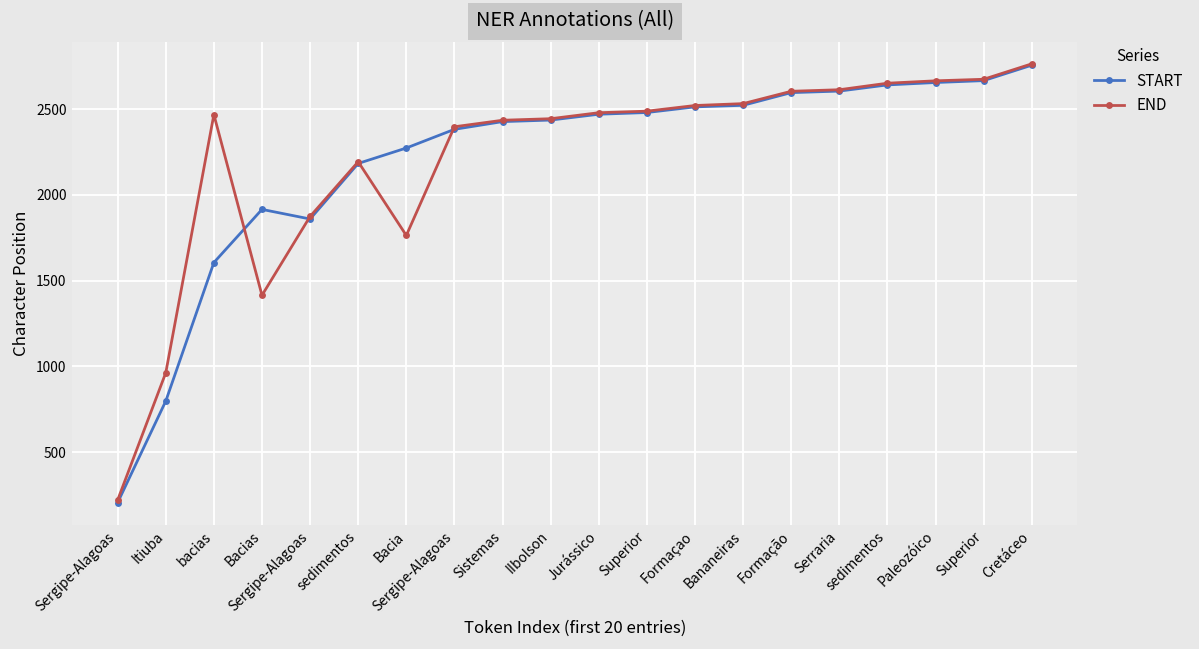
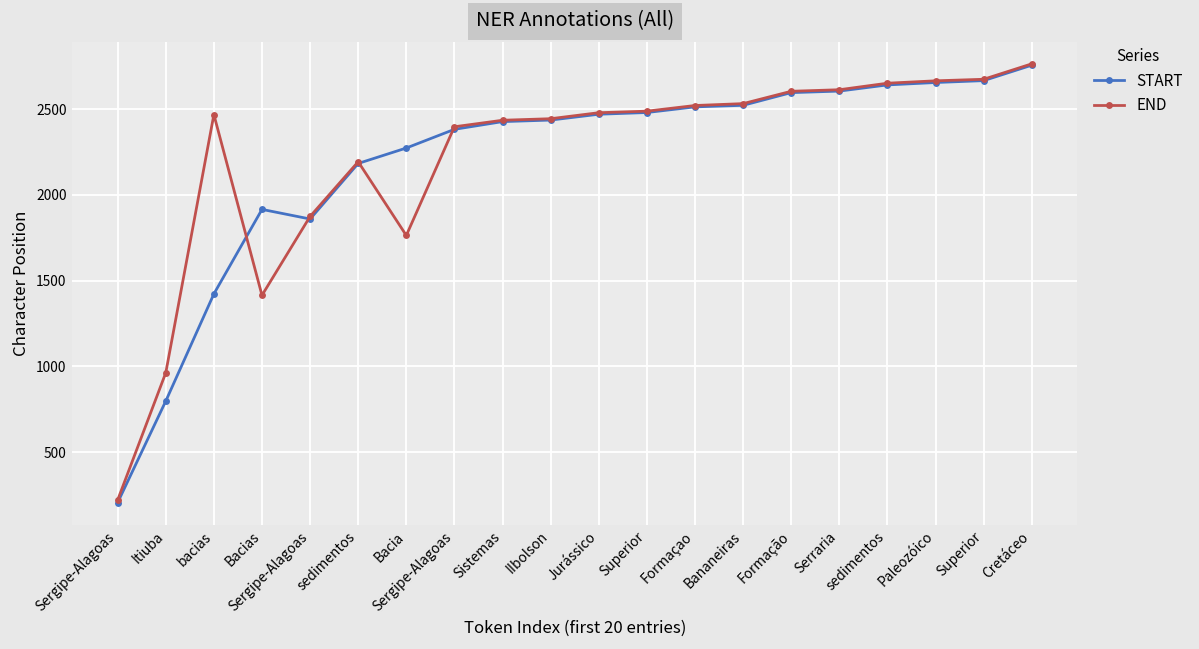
START, bacias: 1610 -> 1420
